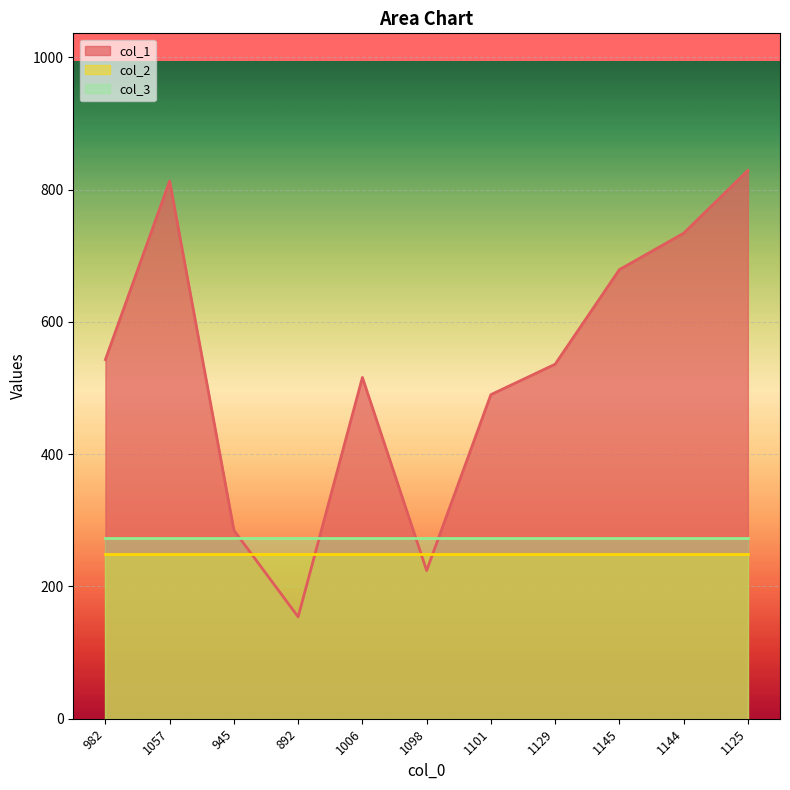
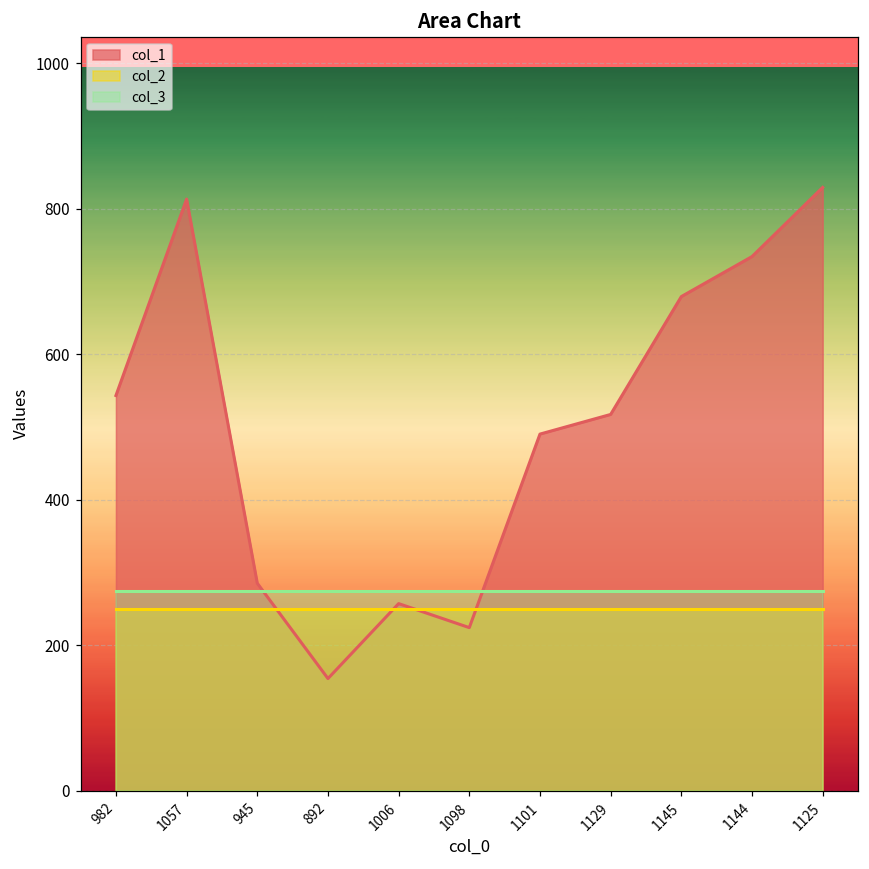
col_1, 1006: 520 -> 260
col_1, 1129: 540 -> 520
